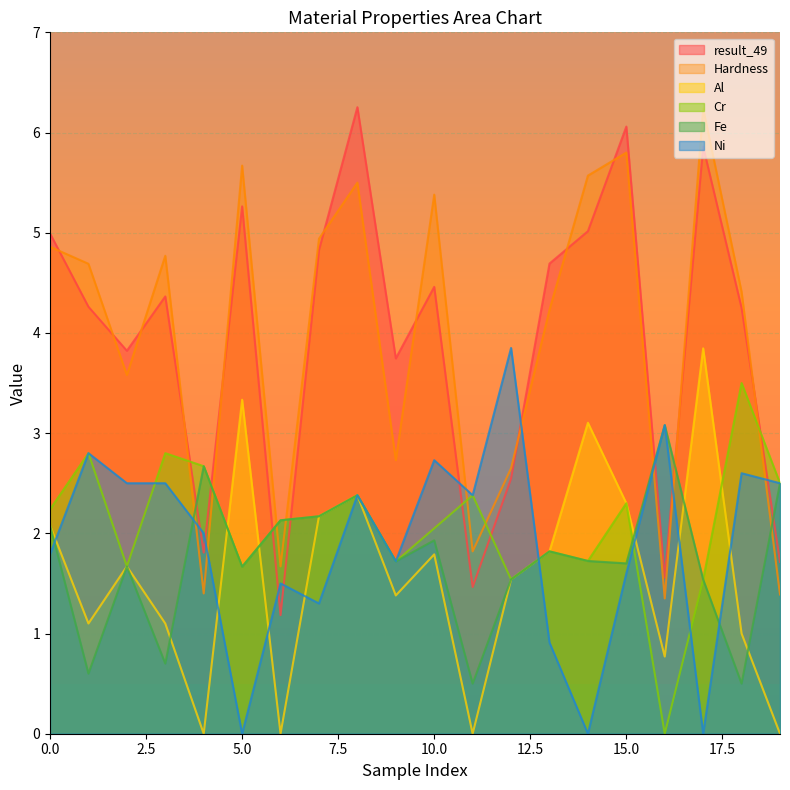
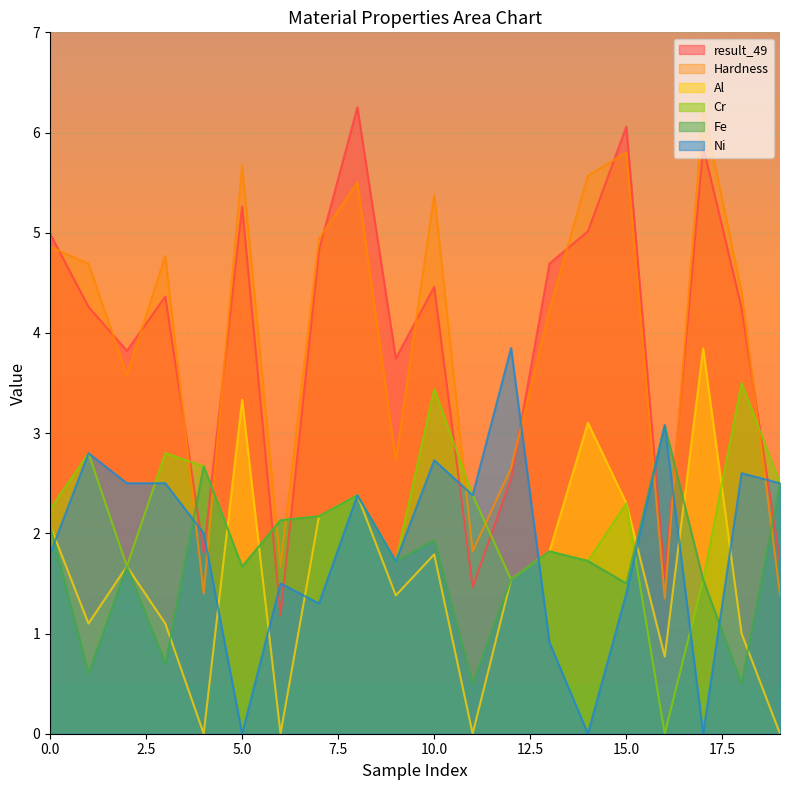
Cr, 10.0: 2.05 -> 3.44
Fe, 15.0: 1.70 -> 1.50
Ni, 15.0: 1.60 -> 1.40
